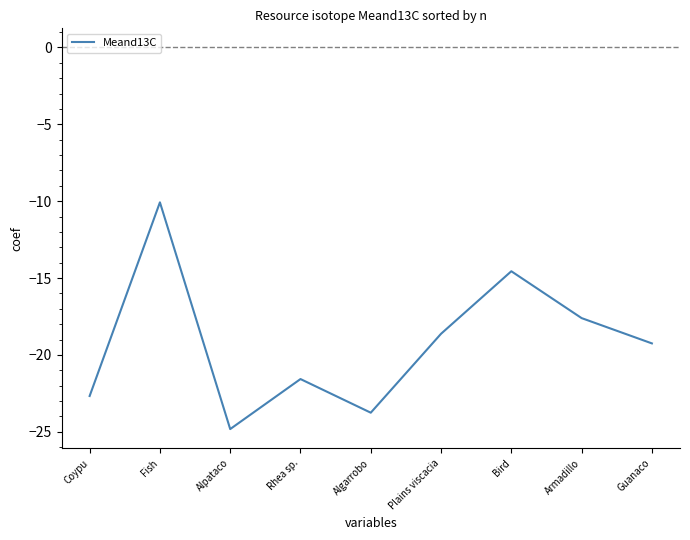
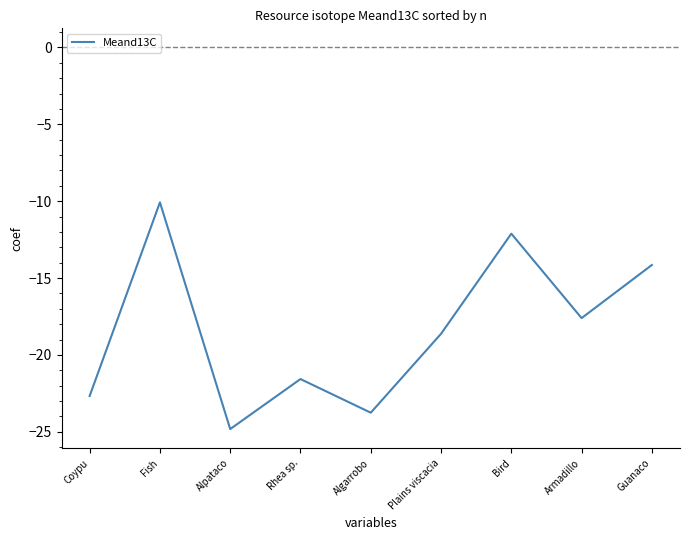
Bird: -14.6 -> -12.1
Guanaco: -19.2 -> -14.1
